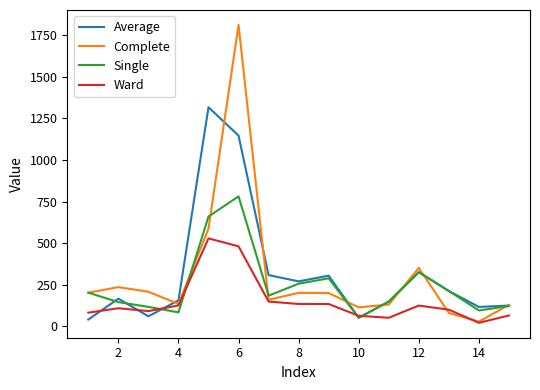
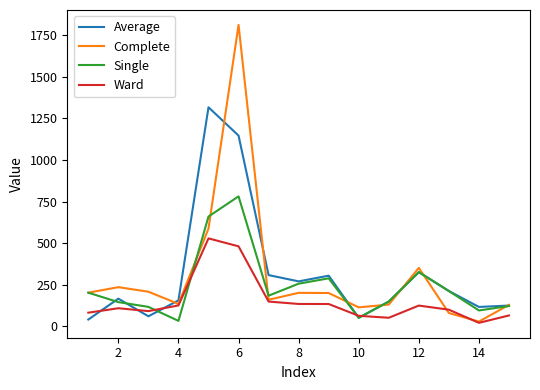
Single, 4: 80 -> 30
